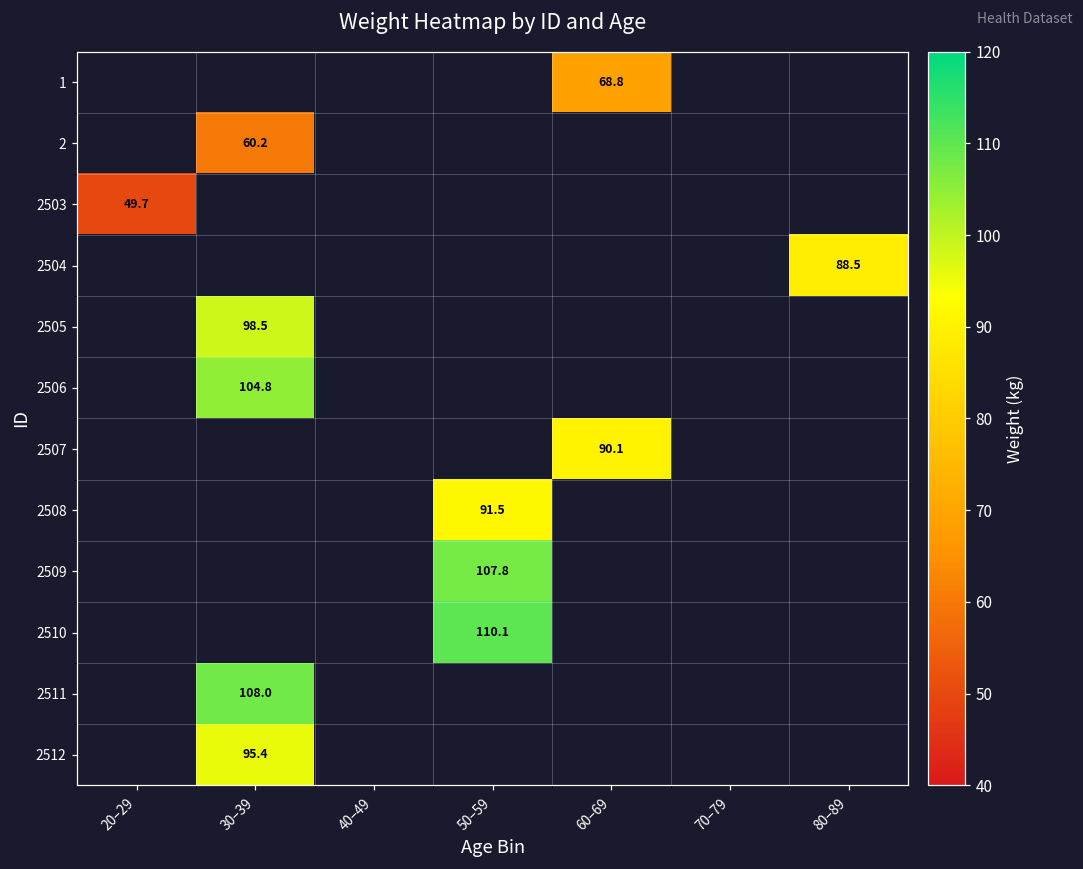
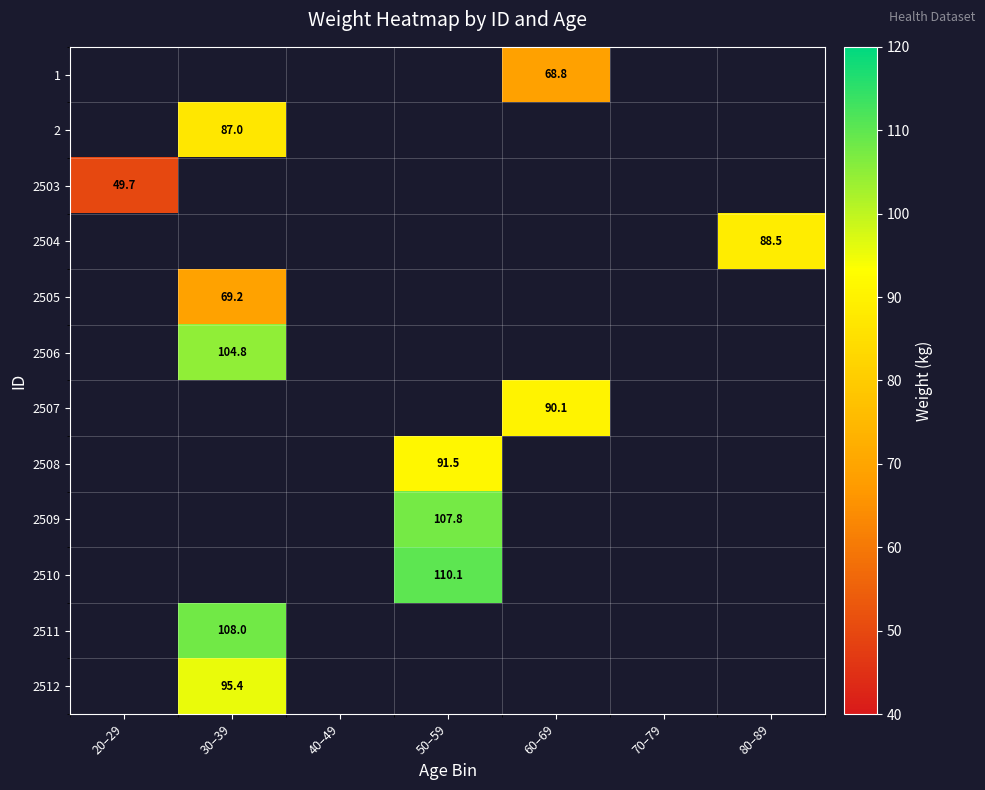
2, 30–39: 60.2 -> 87.0
2505, 30–39: 98.5 -> 69.2
